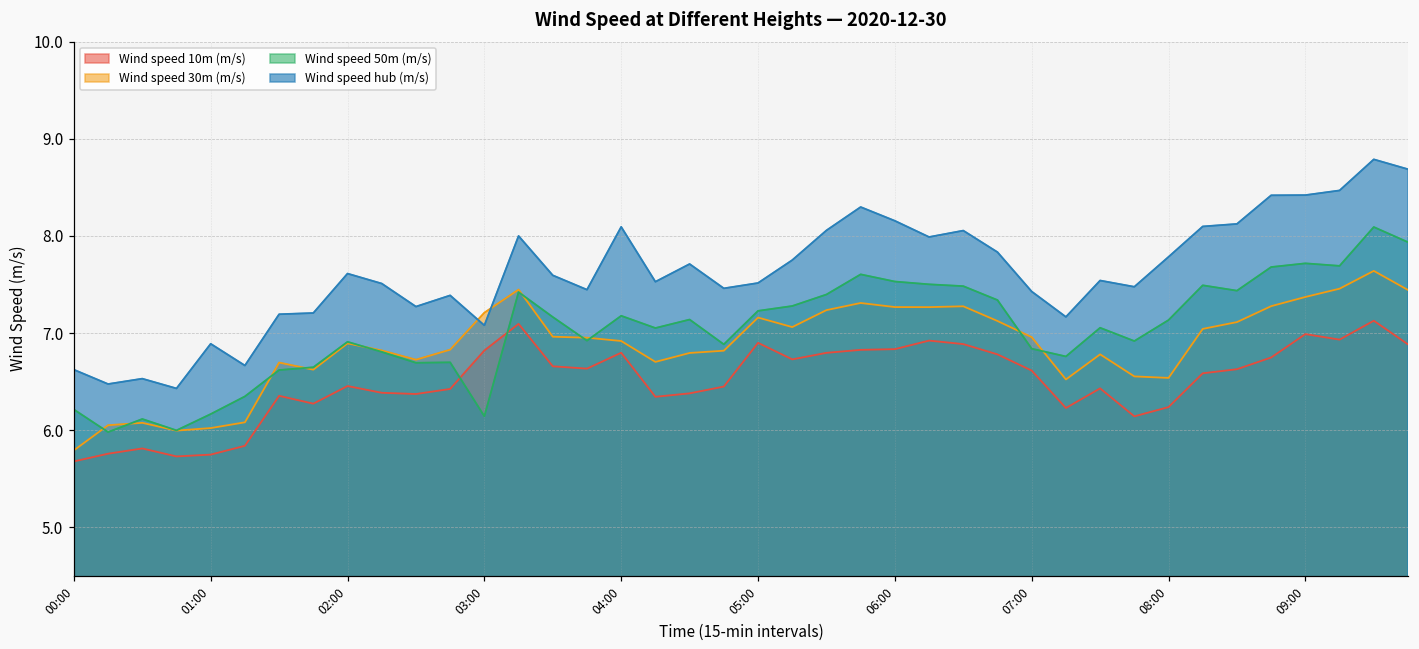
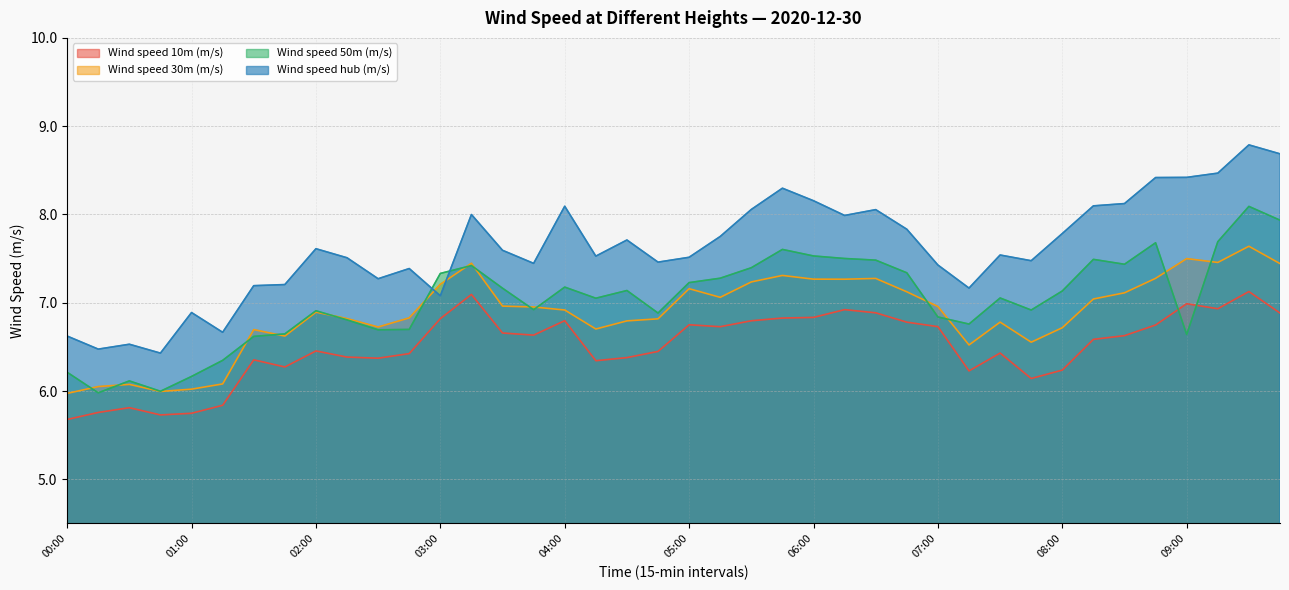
Wind speed 30m (m/s), 00:00: 5.8 -> 6.0
Wind speed 50m (m/s), 03:00: 6.1 -> 7.3
Wind speed 10m (m/s), 05:00: 6.9 -> 6.8
Wind speed 10m (m/s), 07:00: 6.6 -> 6.7
Wind speed 30m (m/s), 08:00: 6.5 -> 6.7
Wind speed 30m (m/s), 09:00: 7.4 -> 7.5
Wind speed 50m (m/s), 09:00: 7.7 -> 6.6
